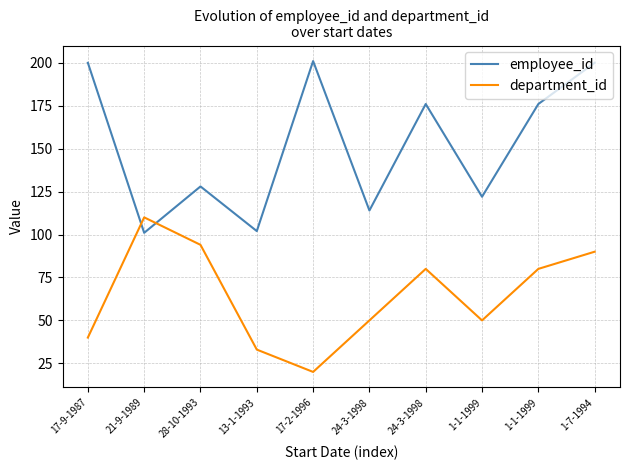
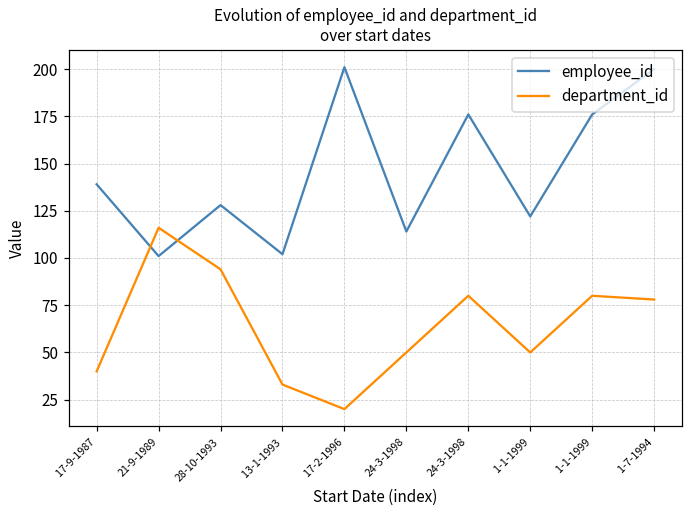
employee_id, 17-9-1987: 200 -> 139
department_id, 21-9-1989: 110 -> 116
department_id, 1-7-1994: 90 -> 78
